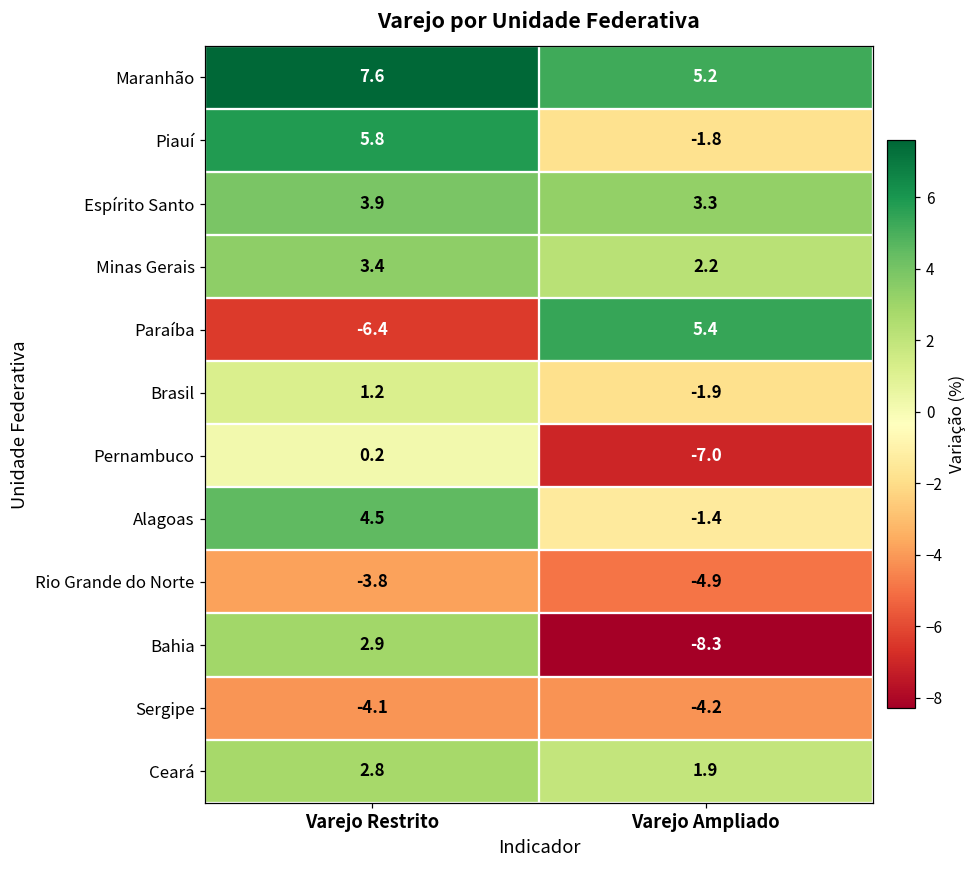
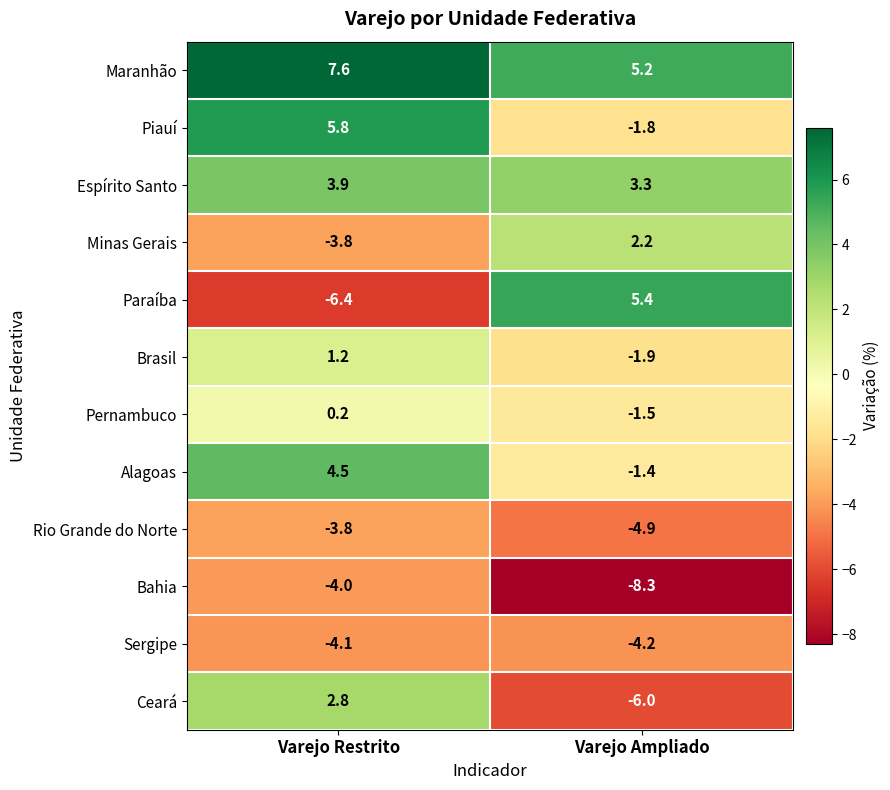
Minas Gerais, Varejo Restrito: 3.4 -> -3.8
Pernambuco, Varejo Ampliado: -7.0 -> -1.5
Bahia, Varejo Restrito: 2.9 -> -4.0
Ceará, Varejo Ampliado: 1.9 -> -6.0
